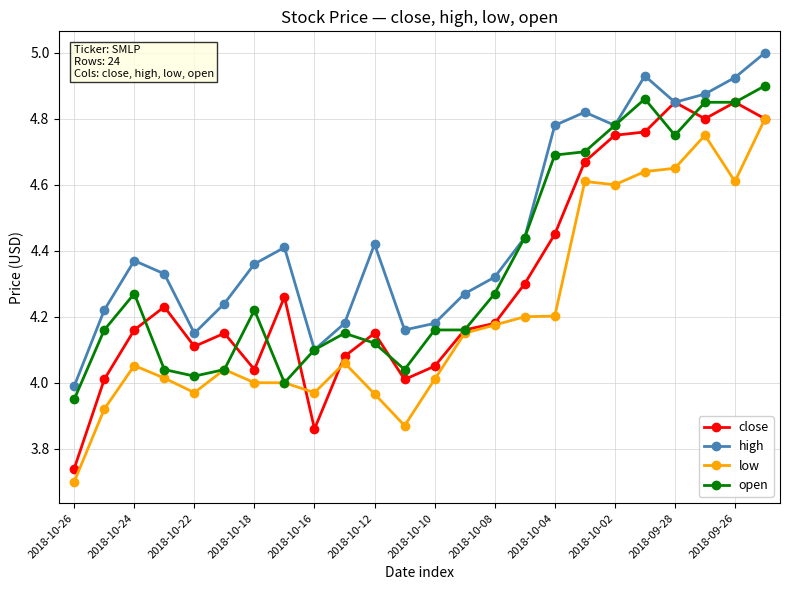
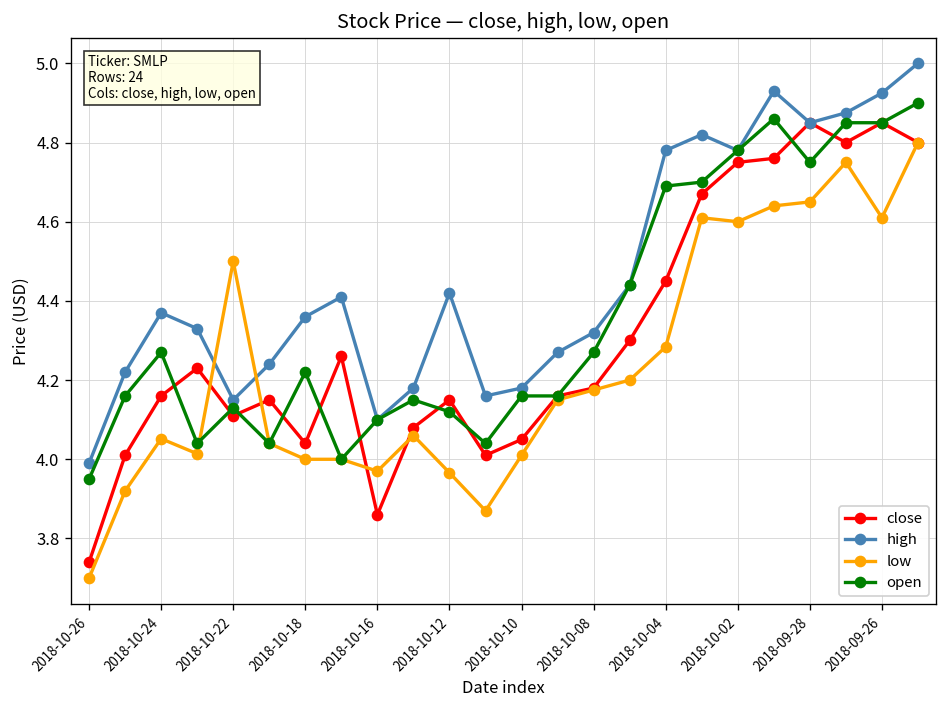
low, 2018-10-22: 3.97 -> 4.50
open, 2018-10-22: 4.02 -> 4.13
low, 2018-10-04: 4.20 -> 4.28
